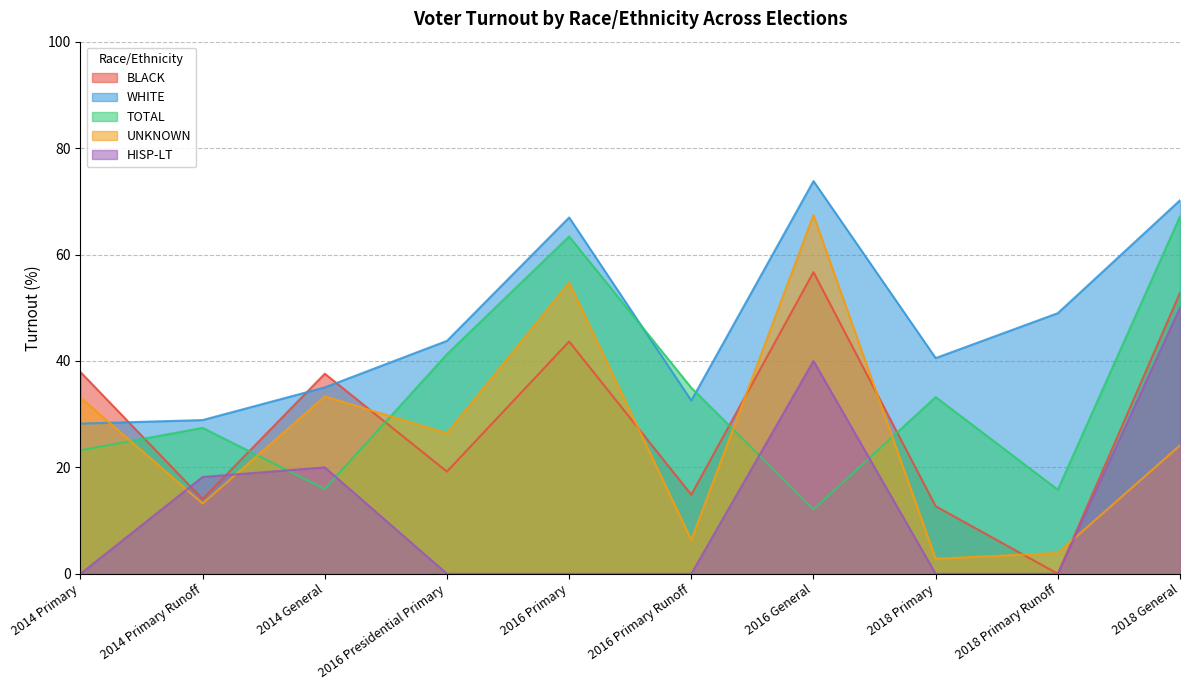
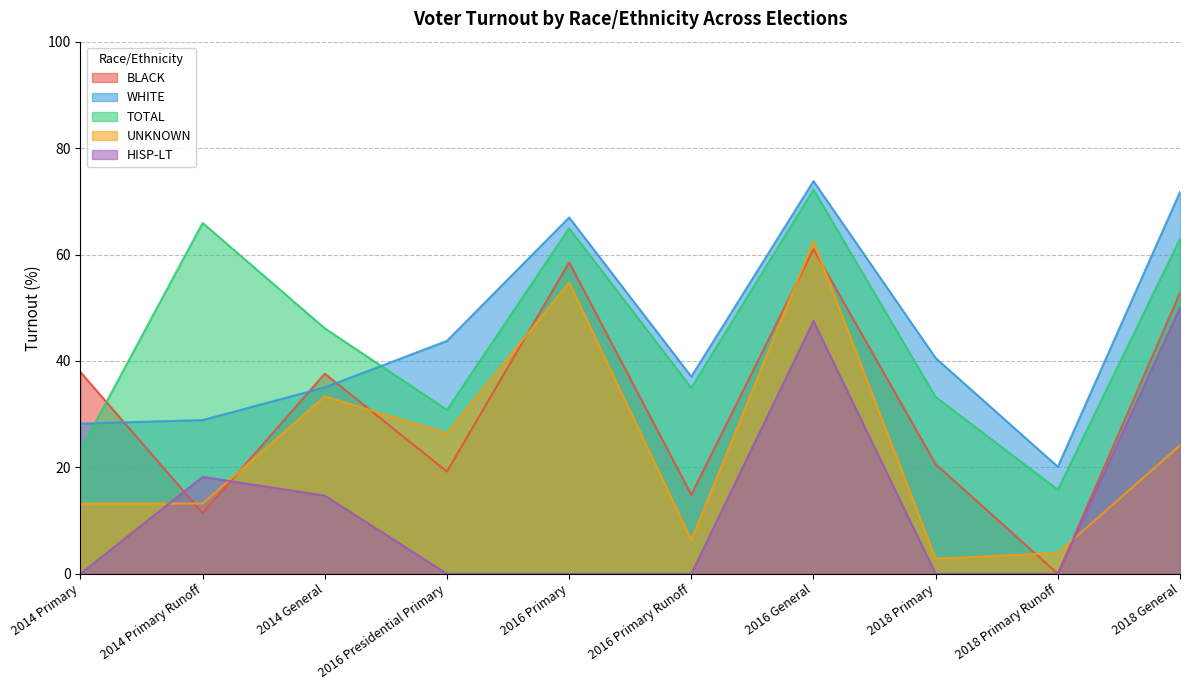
UNKNOWN, 2014 Primary: 33 -> 13
BLACK, 2014 Primary Runoff: 14 -> 11
TOTAL, 2014 Primary Runoff: 27 -> 66
TOTAL, 2014 General: 16 -> 46
HISP-LT, 2014 General: 20 -> 15
TOTAL, 2016 Presidential Primary: 41 -> 31
BLACK, 2016 Primary: 44 -> 59
TOTAL, 2016 Primary: 63 -> 65
WHITE, 2016 Primary Runoff: 33 -> 37
BLACK, 2016 General: 57 -> 61
TOTAL, 2016 General: 12 -> 72
UNKNOWN, 2016 General: 67 -> 63
HISP-LT, 2016 General: 40 -> 48
BLACK, 2018 Primary: 13 -> 21
WHITE, 2018 Primary Runoff: 49 -> 20
WHITE, 2018 General: 70 -> 72
TOTAL, 2018 General: 67 -> 63
